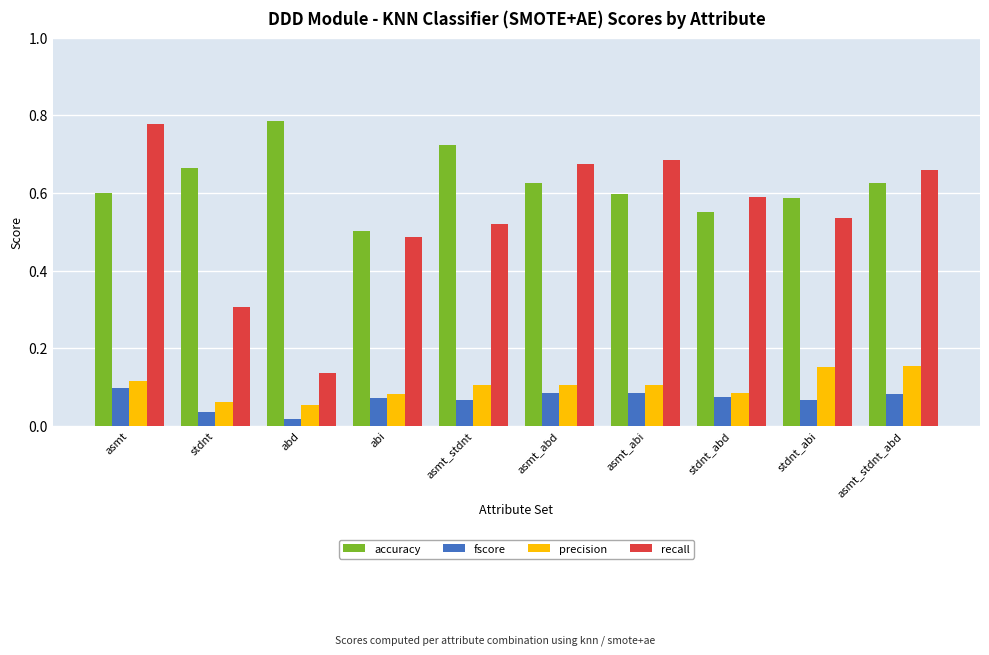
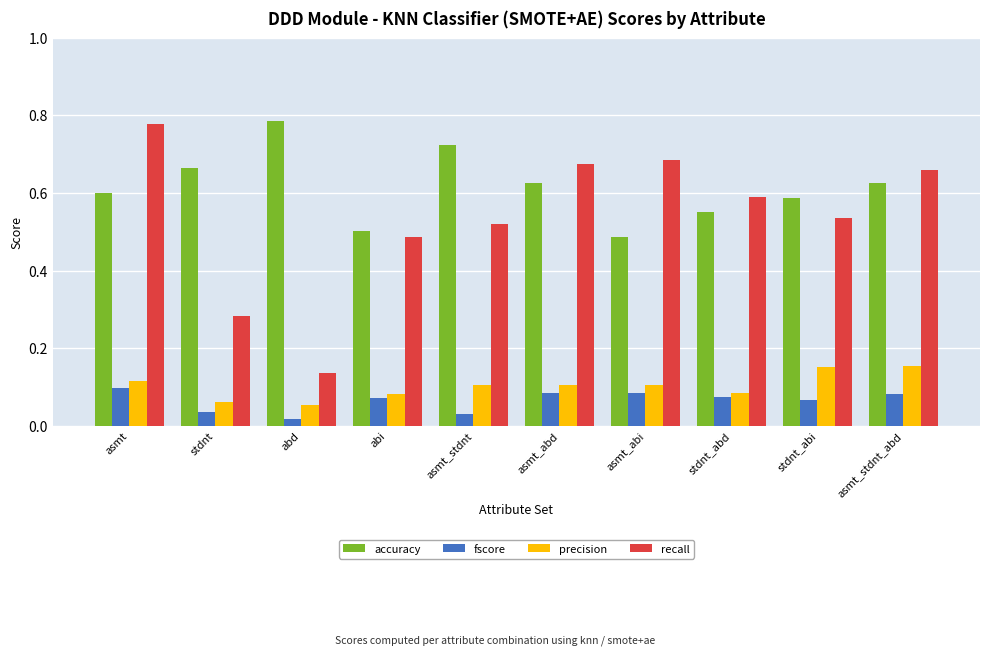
recall, stdnt: 0.31 -> 0.28
fscore, asmt_stdnt: 0.07 -> 0.03
accuracy, asmt_abi: 0.60 -> 0.49
